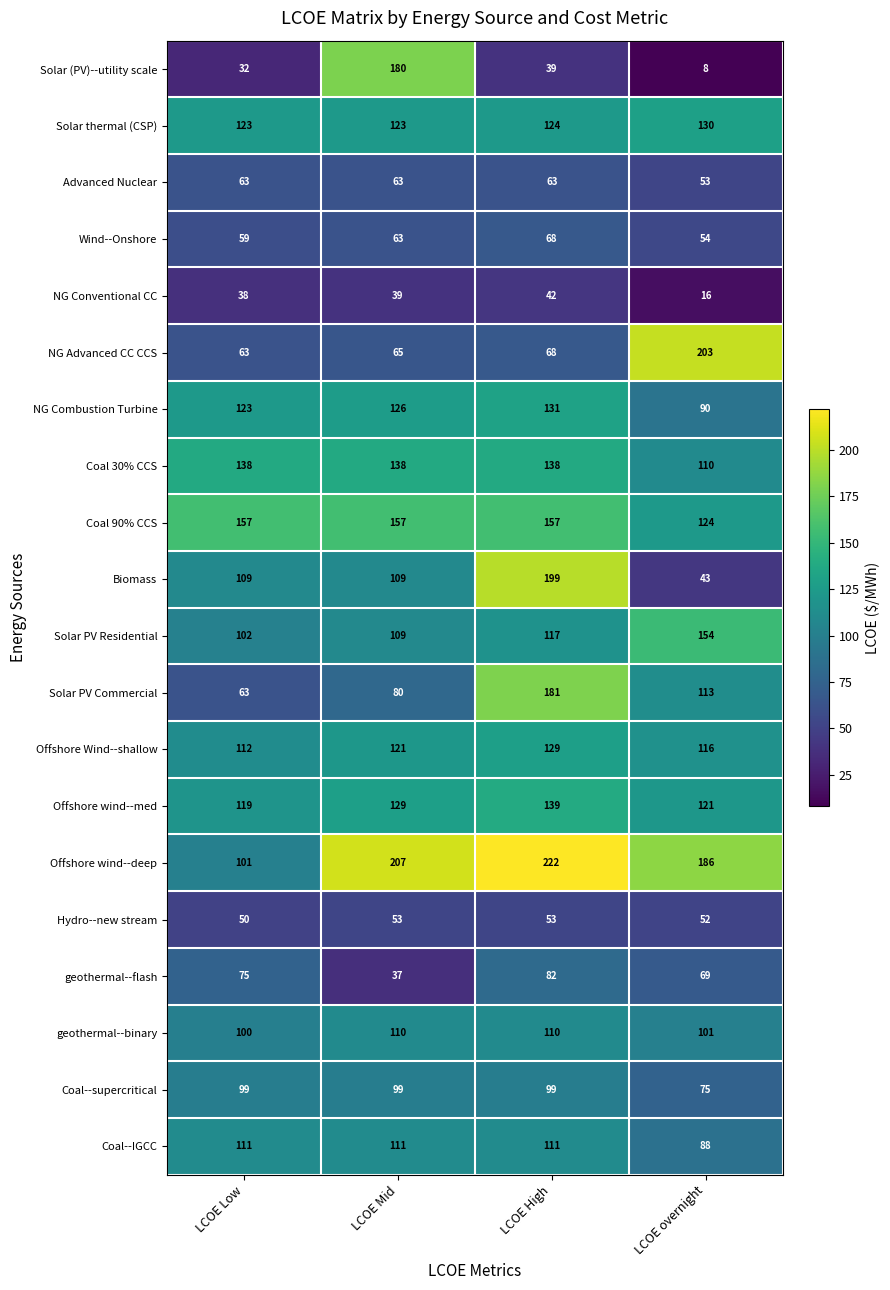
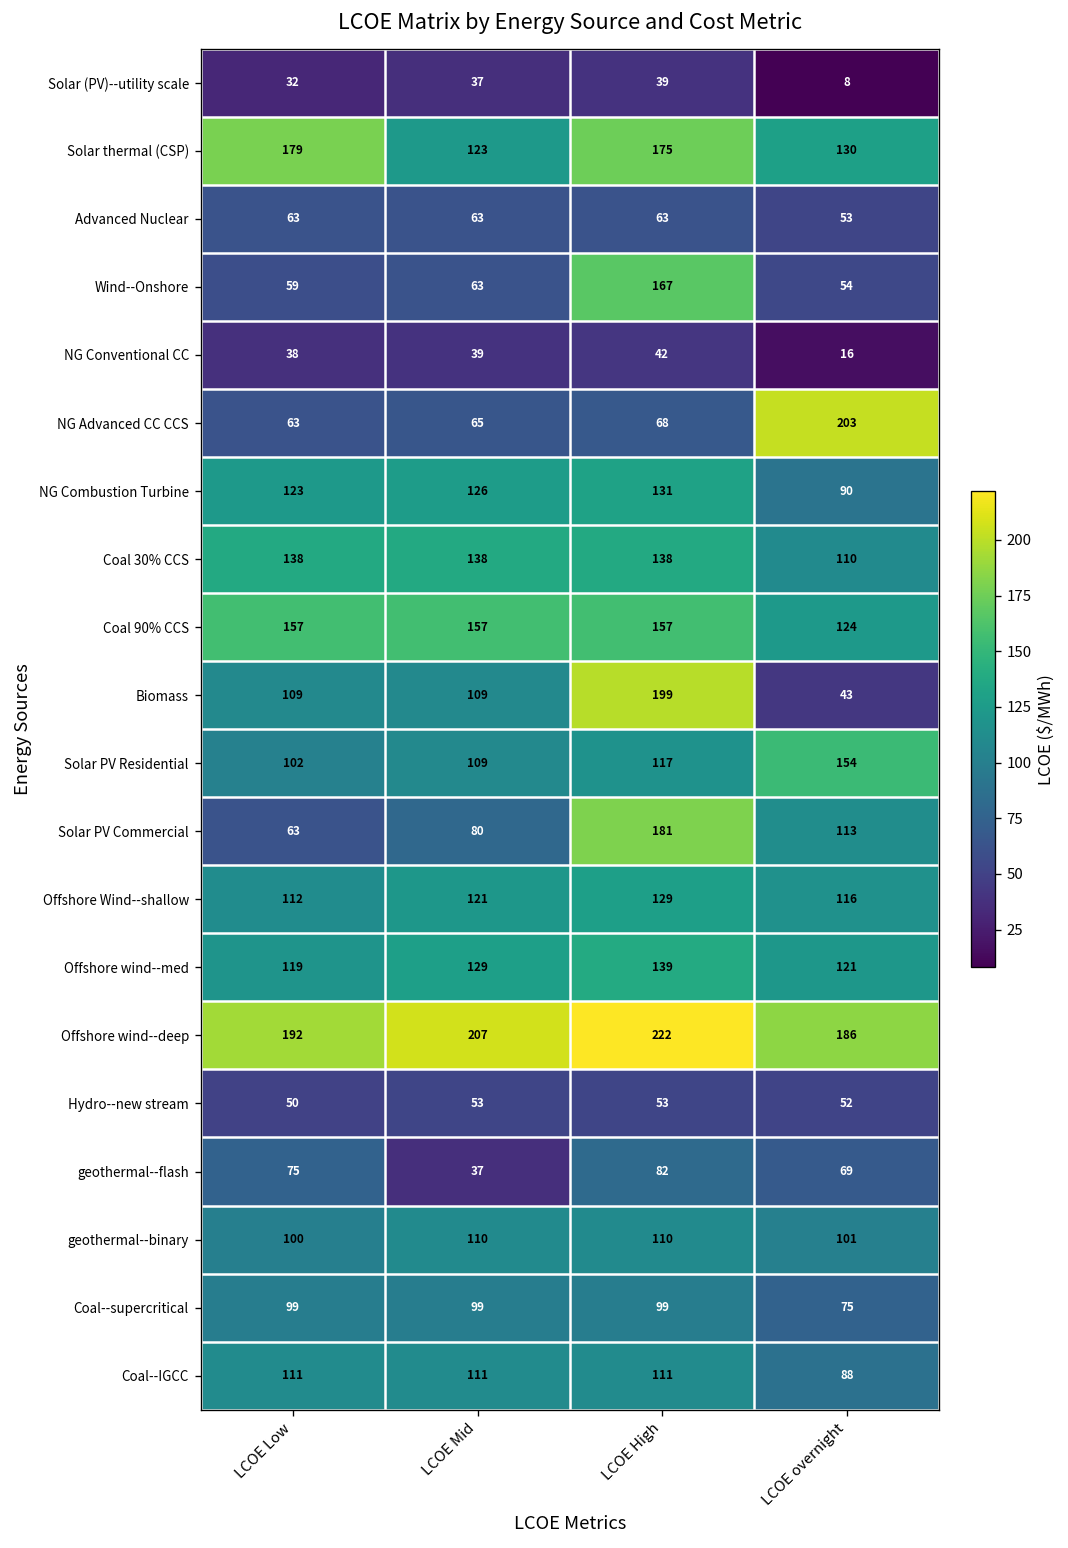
Solar (PV)--utility scale, LCOE Mid: 180 -> 37
Solar thermal (CSP), LCOE Low: 123 -> 179
Solar thermal (CSP), LCOE High: 124 -> 175
Wind--Onshore, LCOE High: 68 -> 167
Offshore wind--deep, LCOE Low: 101 -> 192
